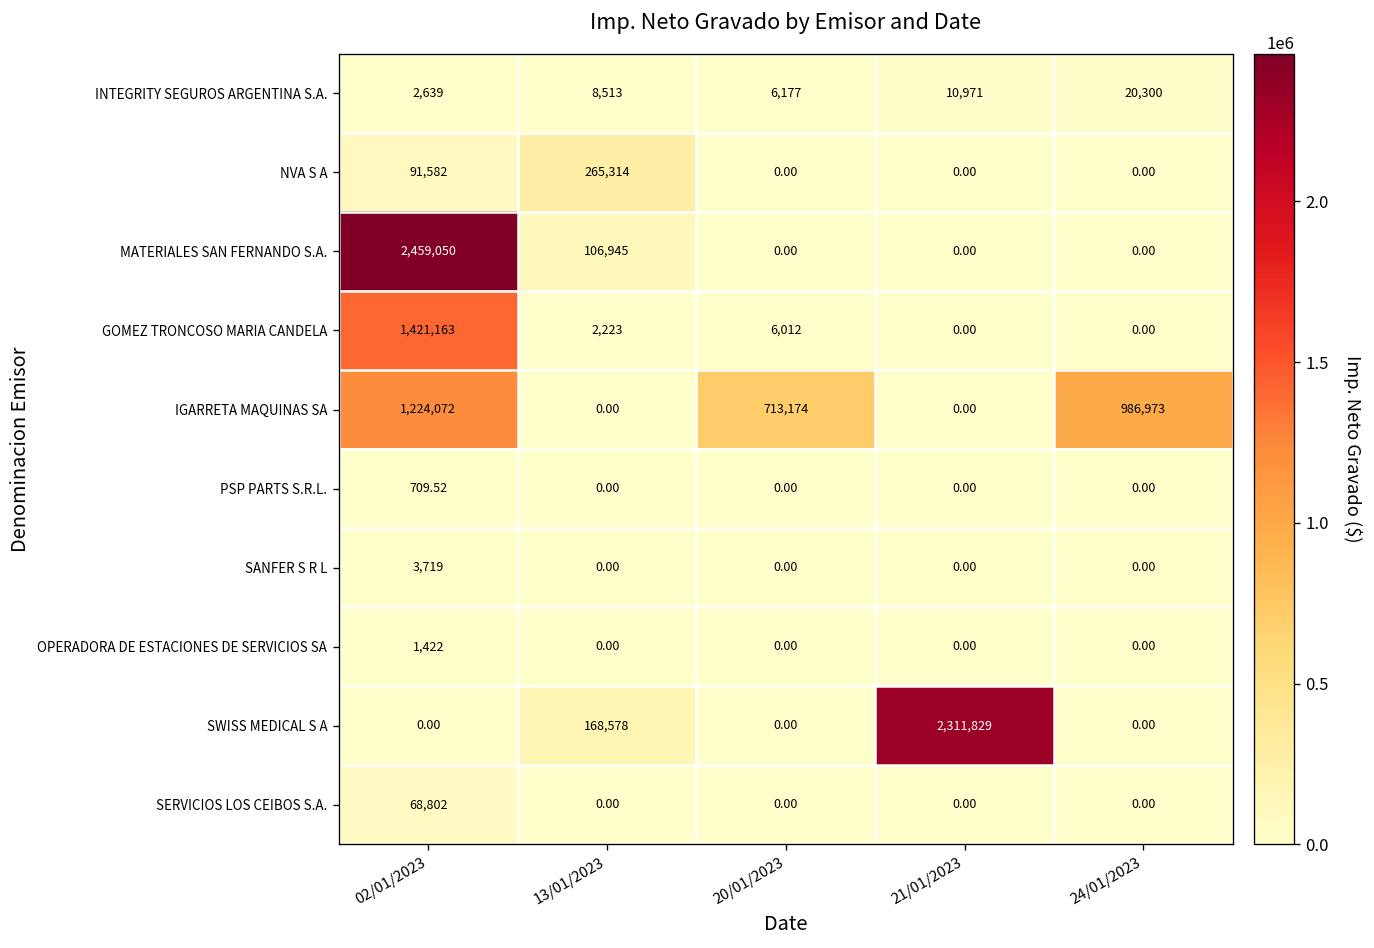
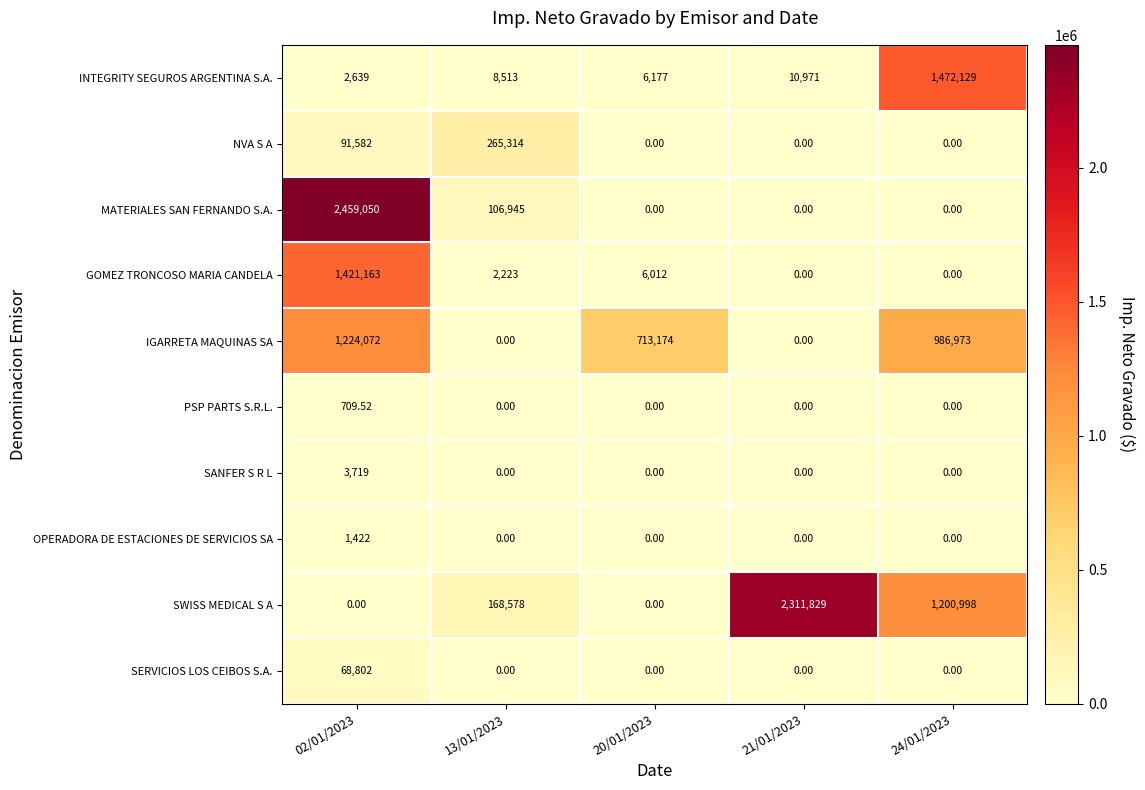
INTEGRITY SEGUROS ARGENTINA S.A., 24/01/2023: 20,300 -> 1,472,129
SWISS MEDICAL S A, 24/01/2023: 0.00 -> 1,200,998
